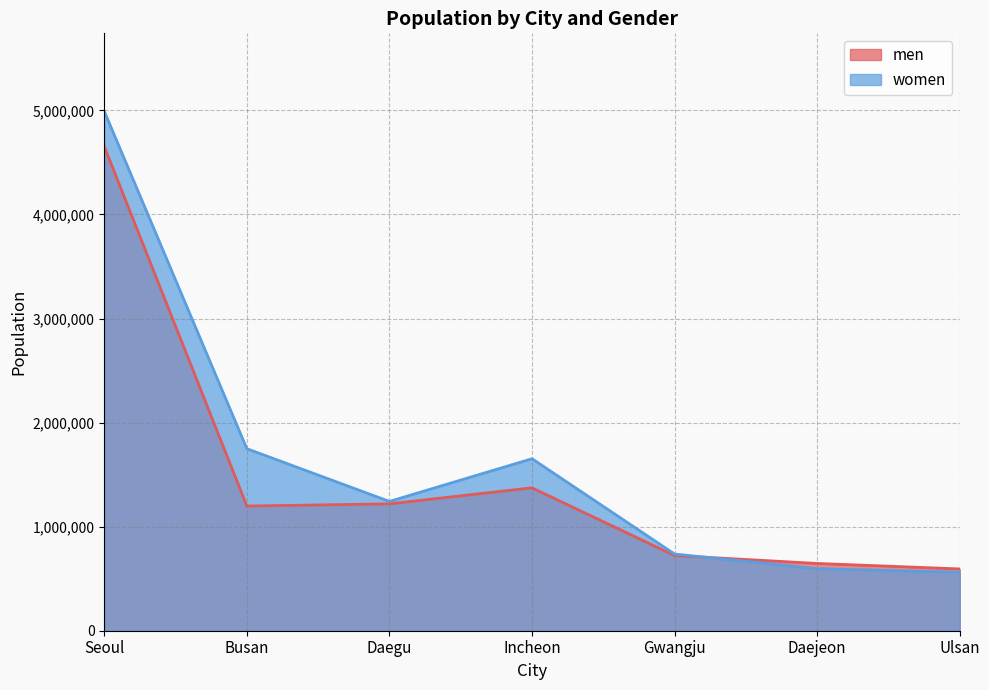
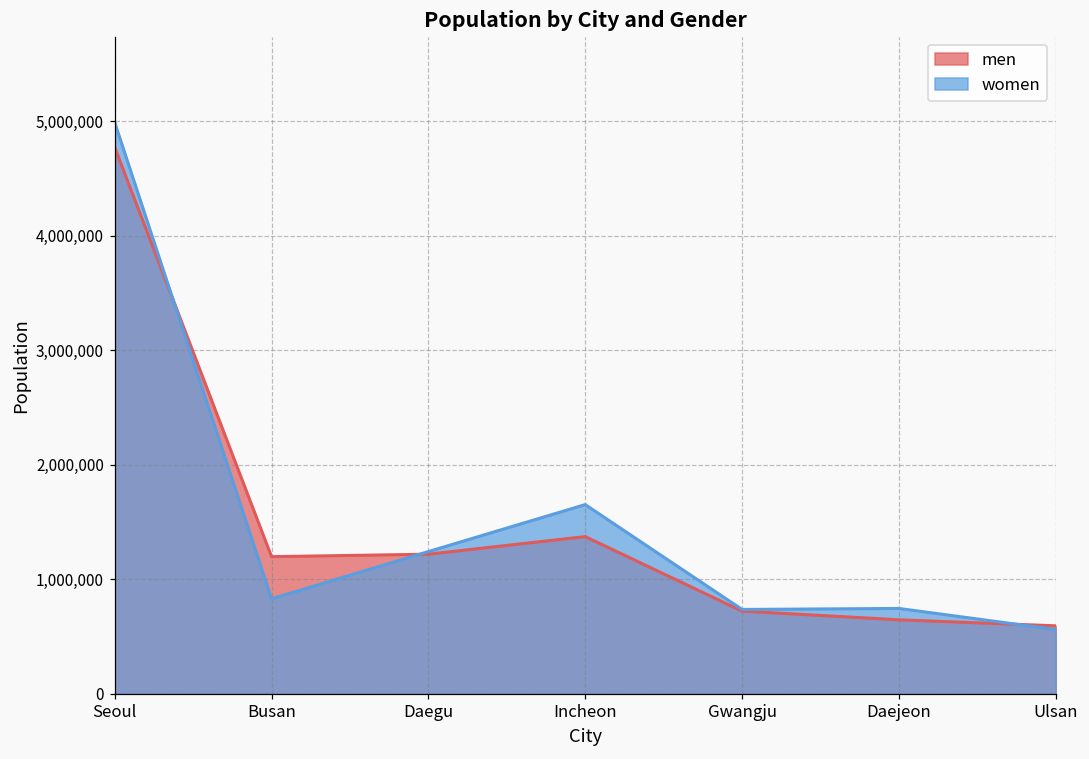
men, Seoul: 4,650,000 -> 4,770,000
women, Busan: 1,750,000 -> 830,000
women, Daejeon: 600,000 -> 750,000
